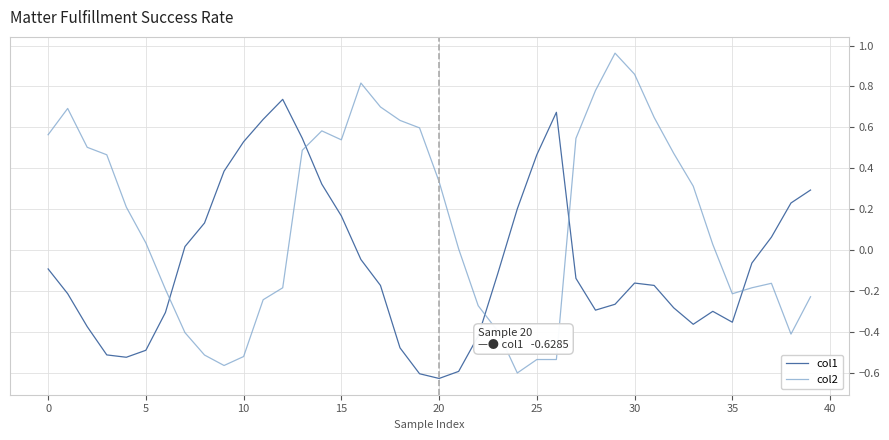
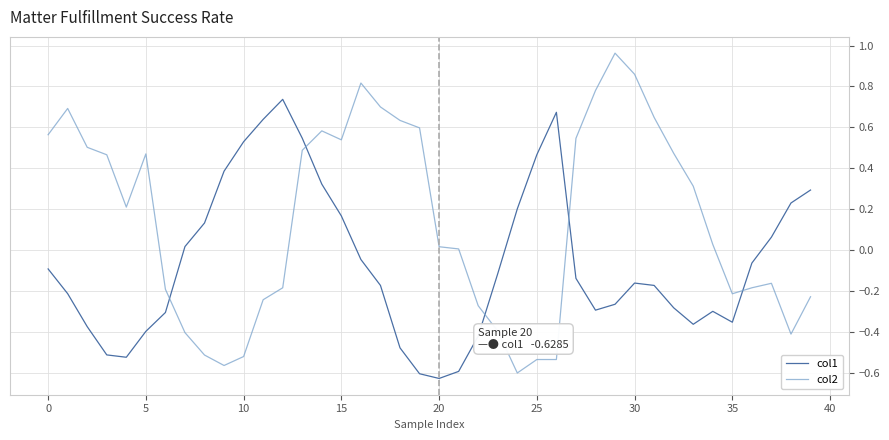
col1, 5: -0.49 -> -0.40
col2, 5: 0.03 -> 0.47
col2, 20: 0.33 -> 0.02
